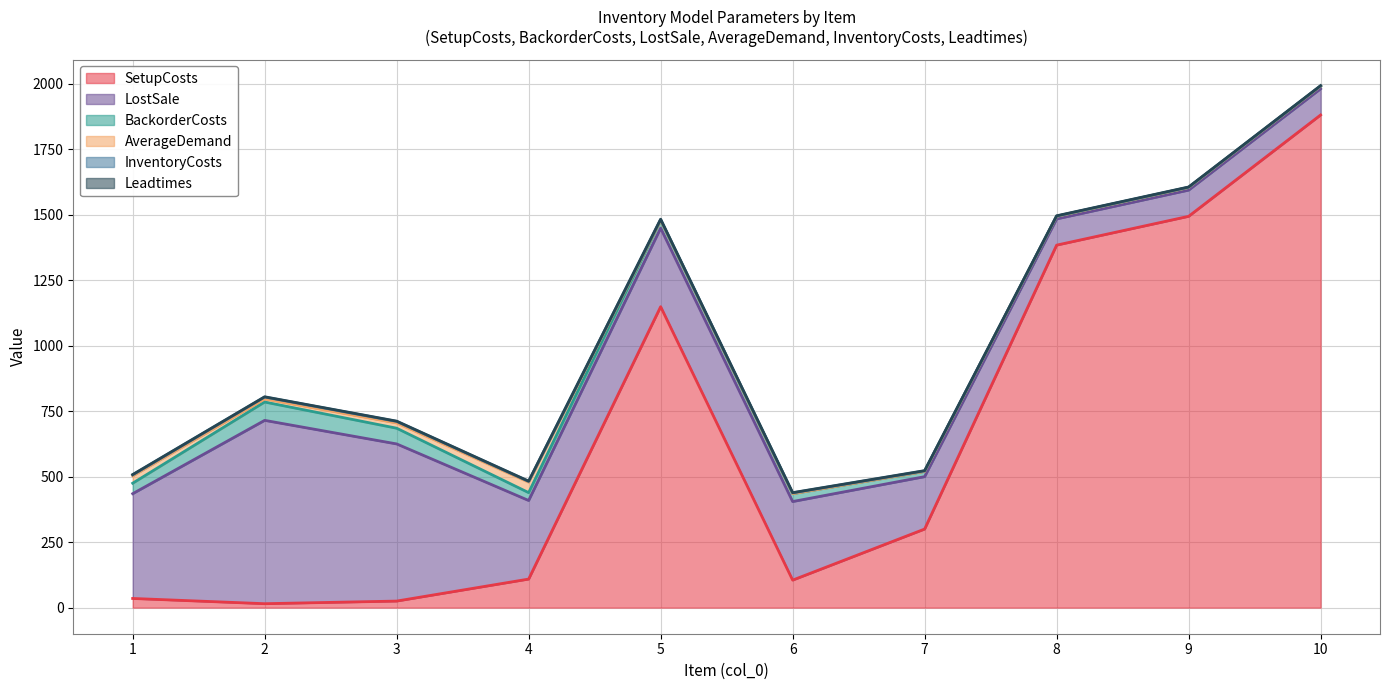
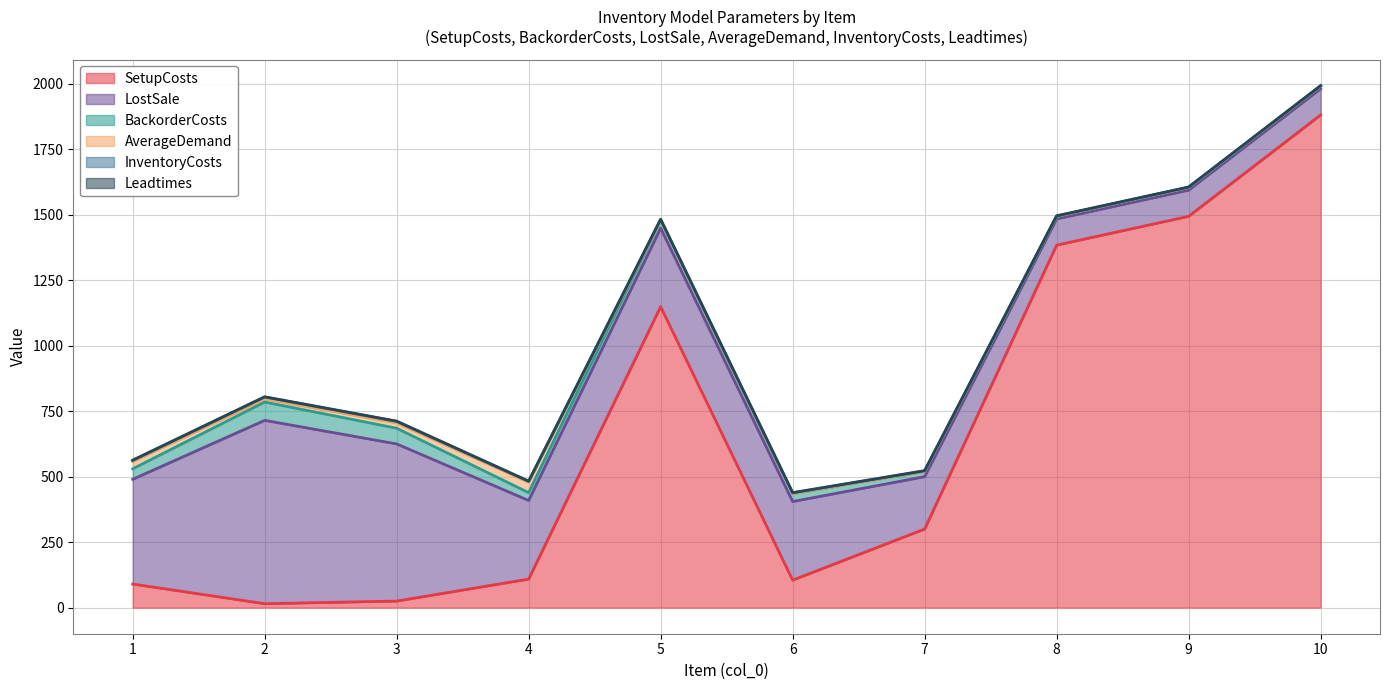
SetupCosts, 1: 40 -> 90
